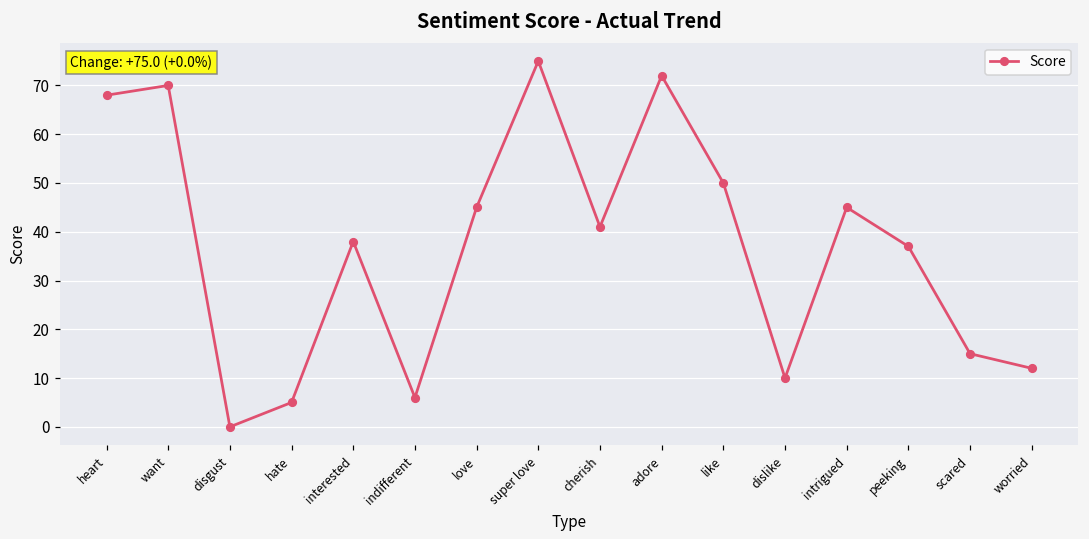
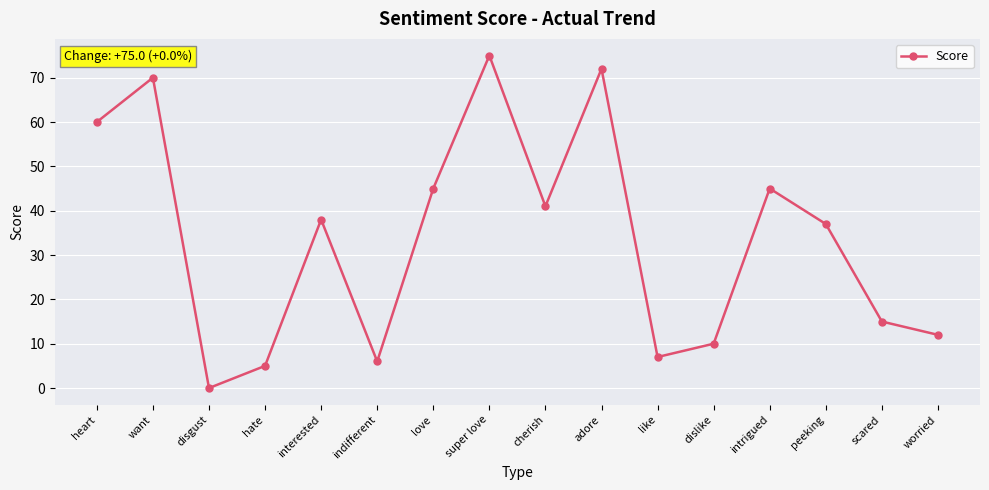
heart: 68 -> 60
like: 50 -> 7
